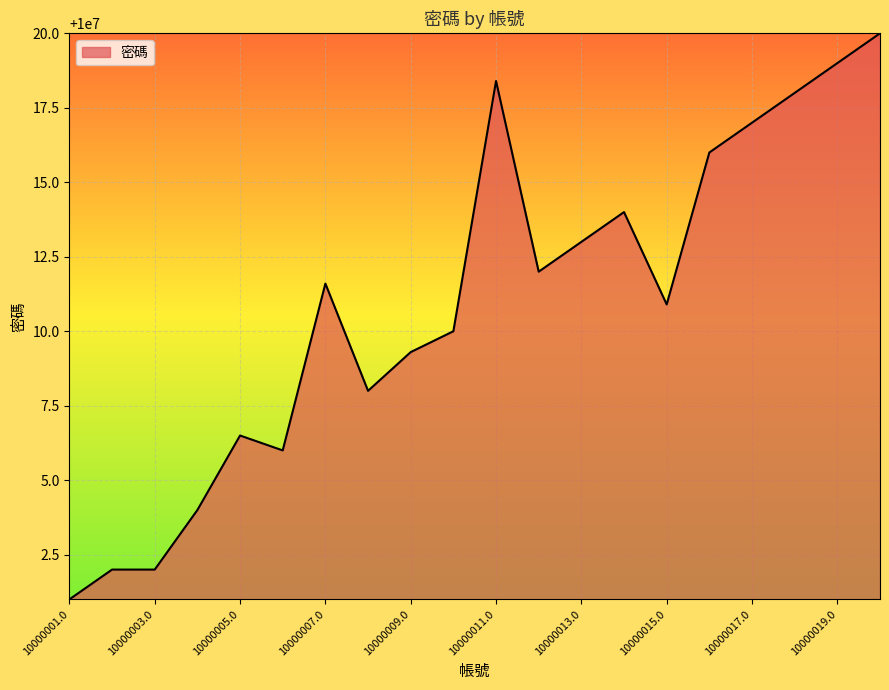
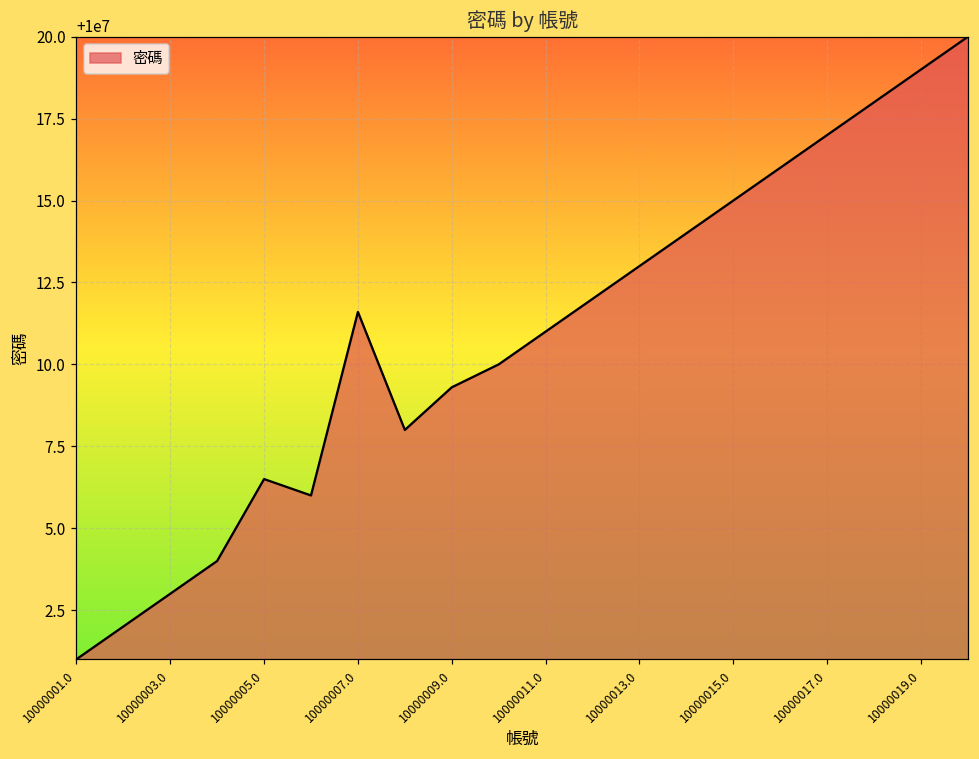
10000003.0: 10000002 -> 10000003
10000011.0: 10000018.4 -> 10000011.0
10000015.0: 10000010.9 -> 10000015.0
